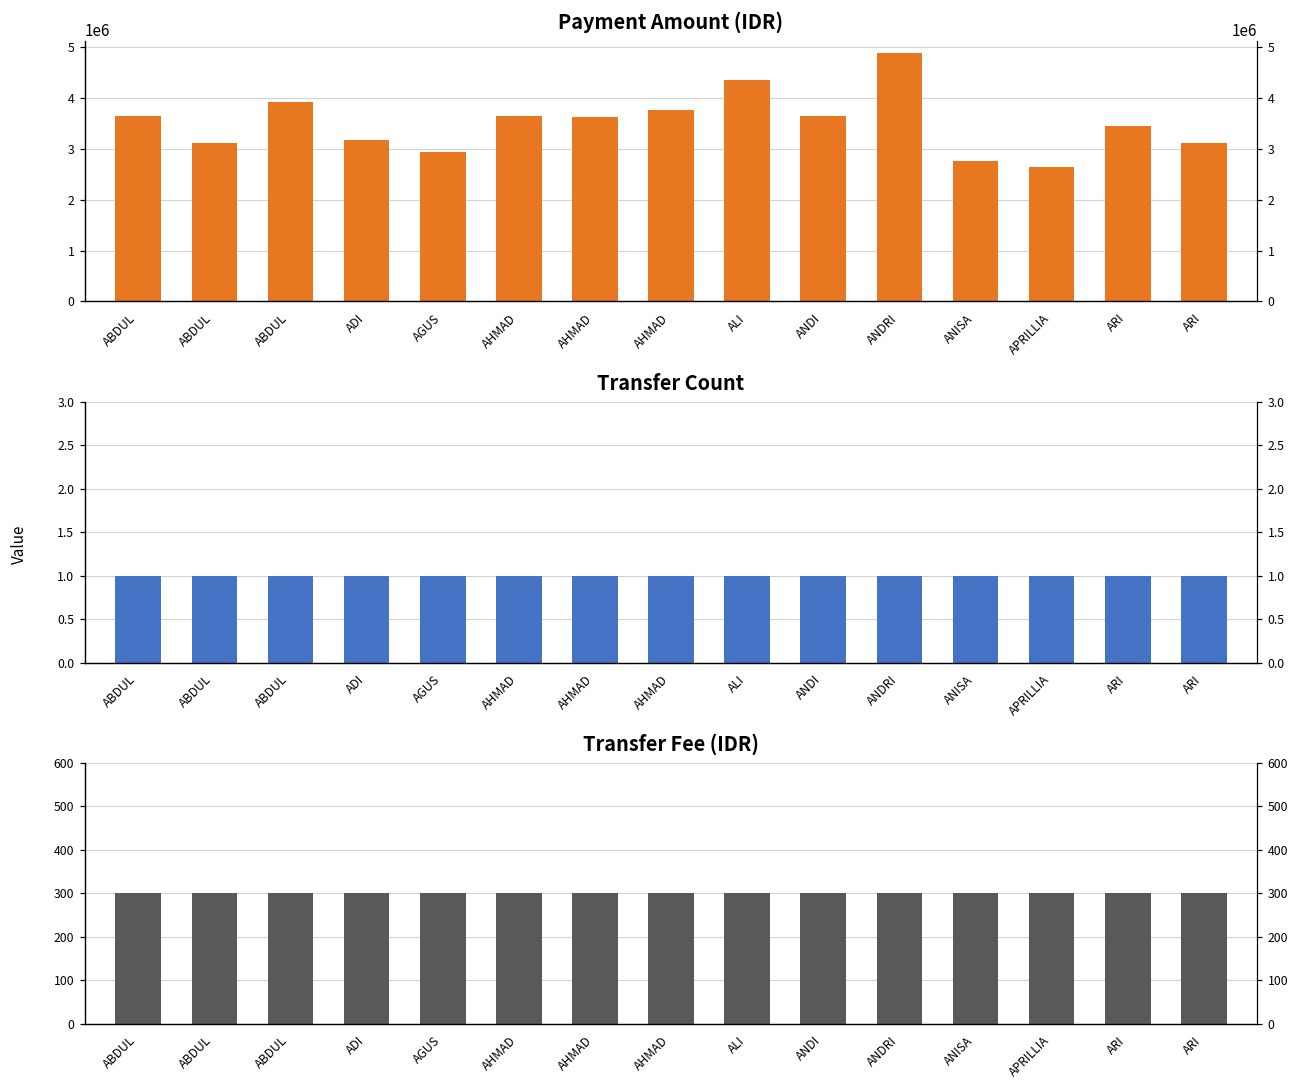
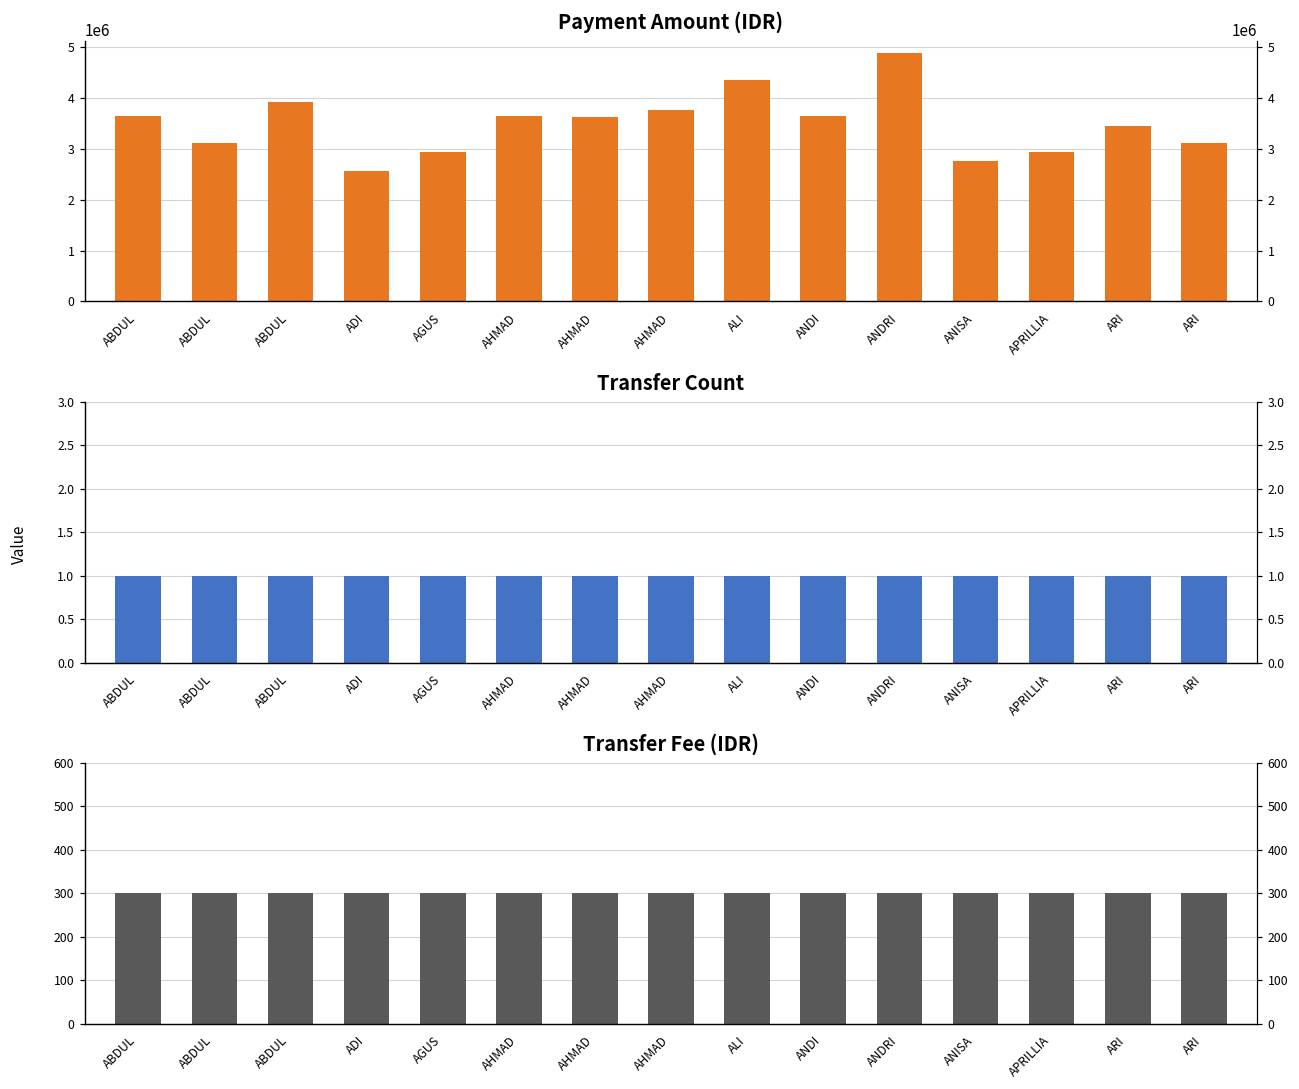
Payment Amount (IDR), ADI: 3200000 -> 2600000
Payment Amount (IDR), APRILLIA: 2600000 -> 2900000
